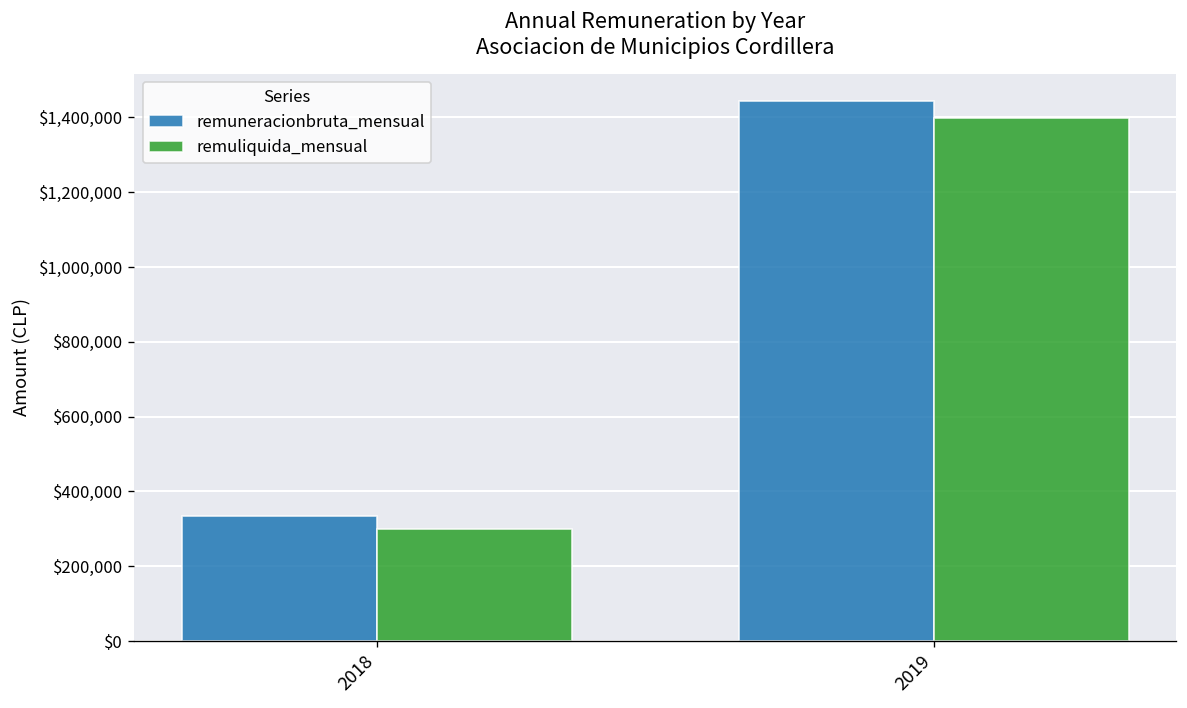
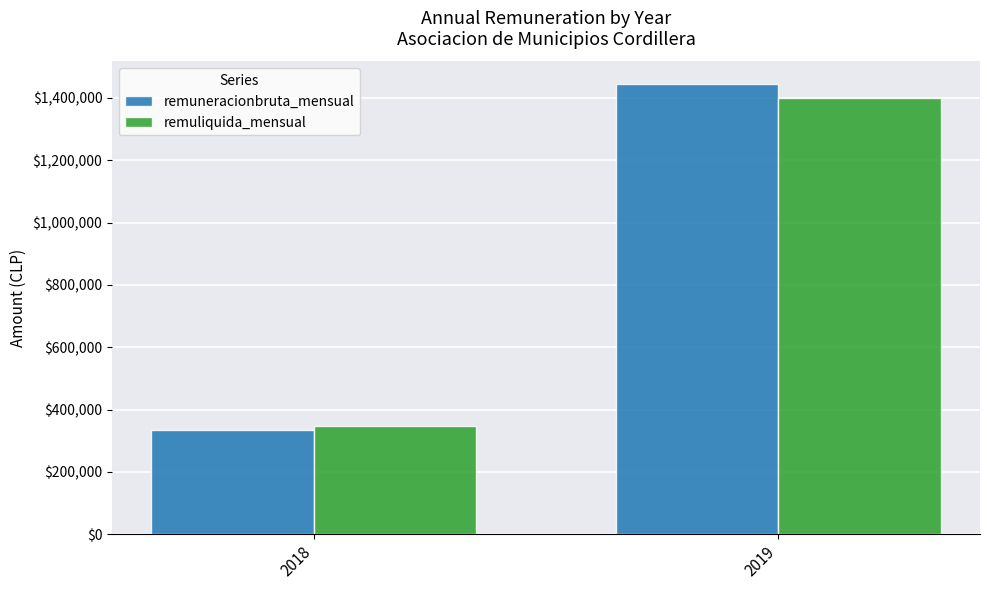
remuliquida_mensual, 2018: $300,000 -> $350,000
